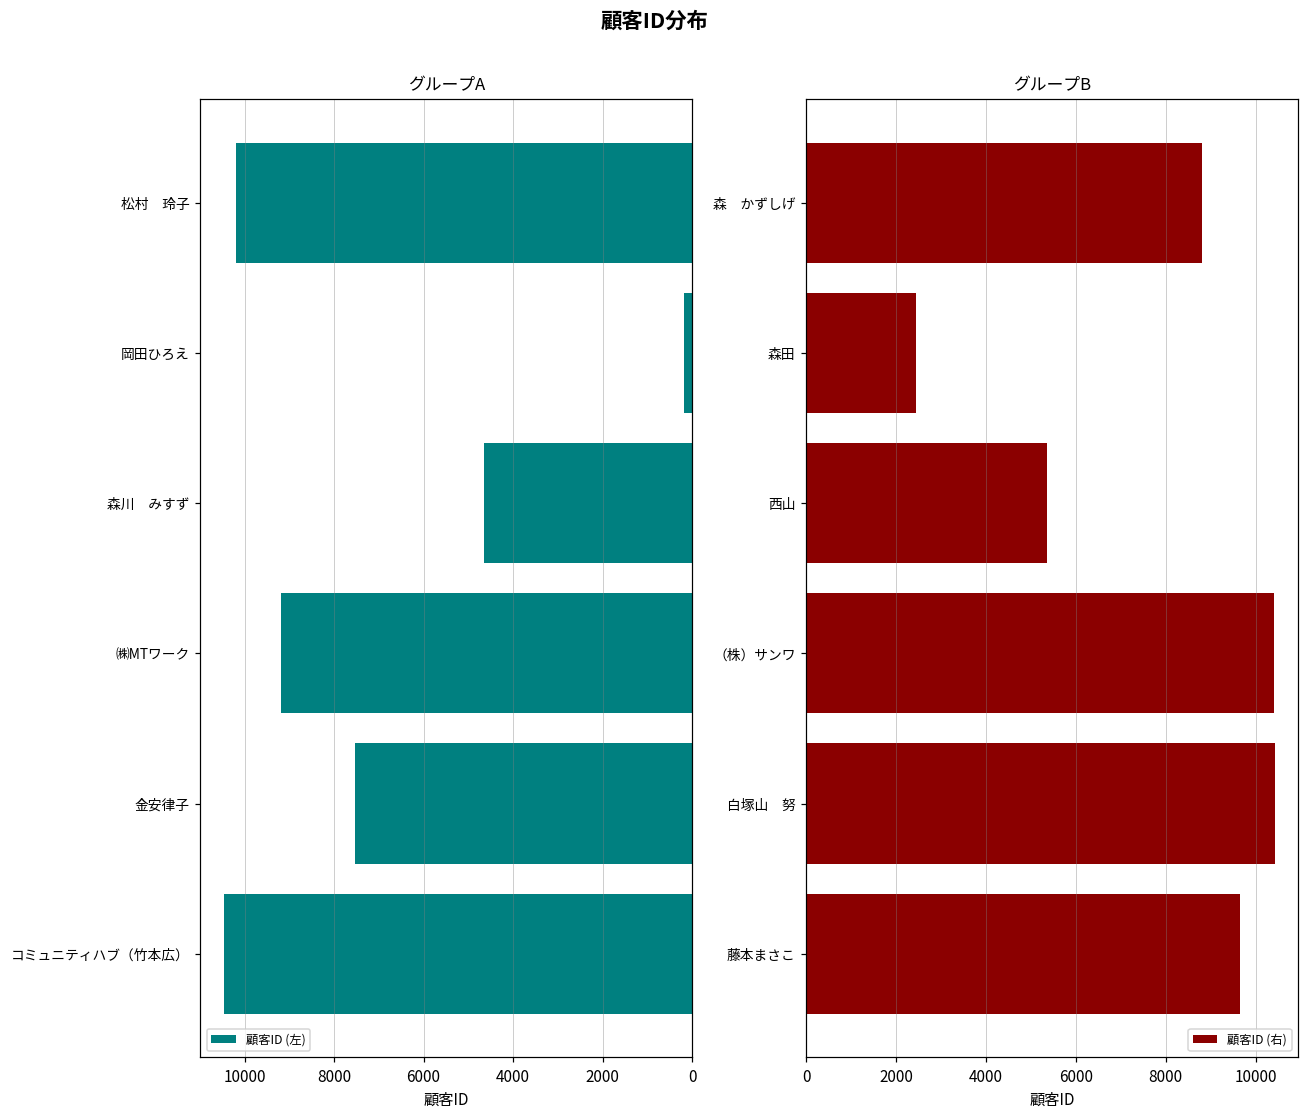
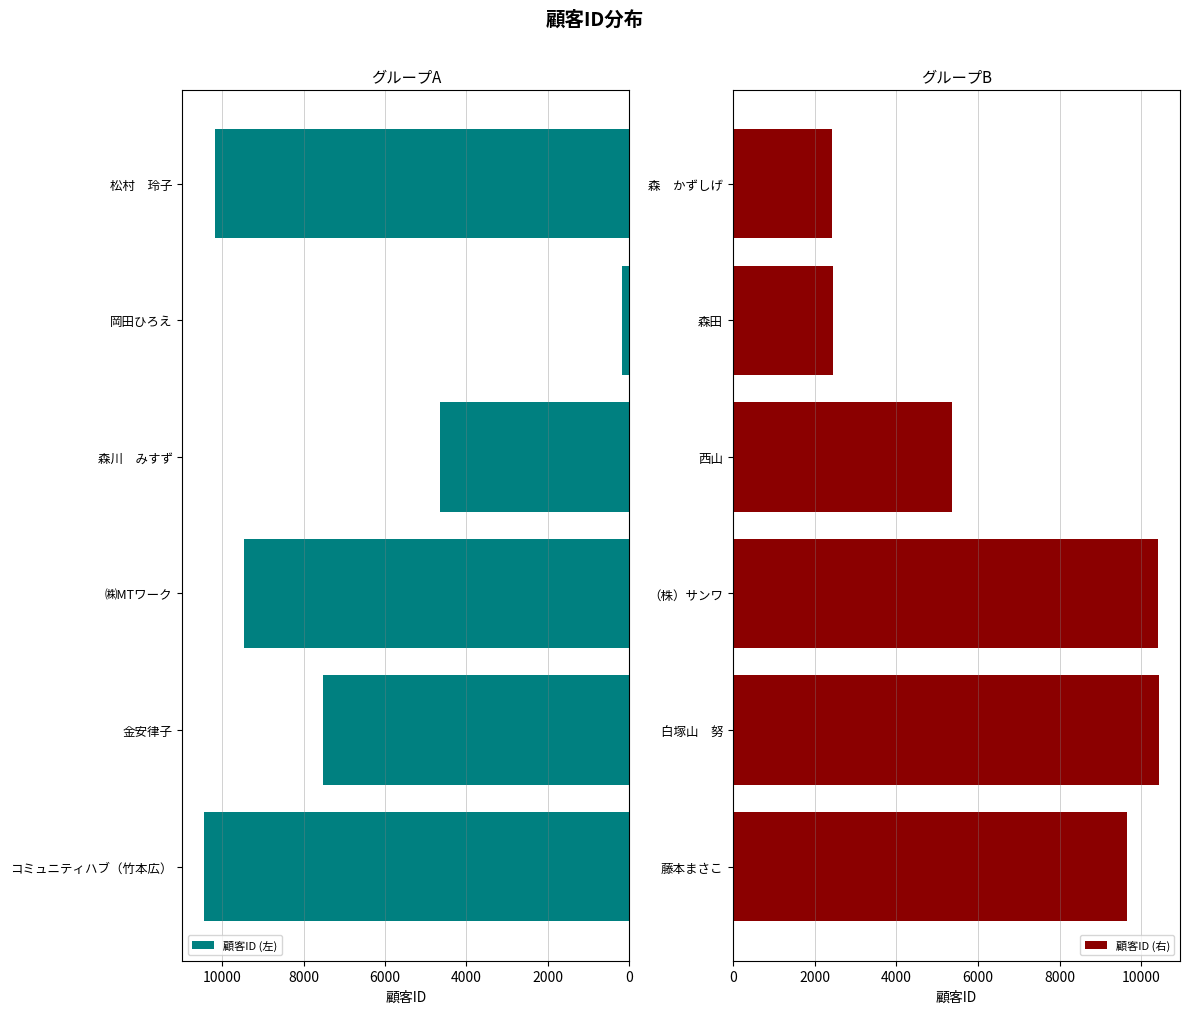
グループA, ㈱MTワーク: 9200 -> 9500
グループB, 森 かずしげ: 8800 -> 2400
